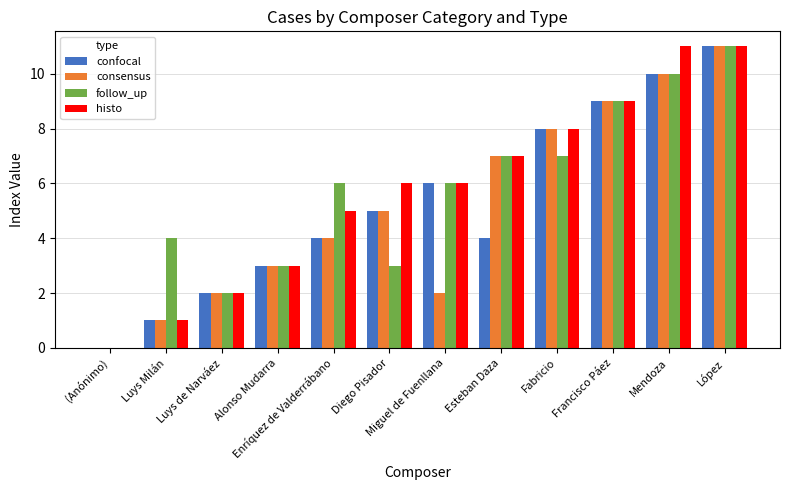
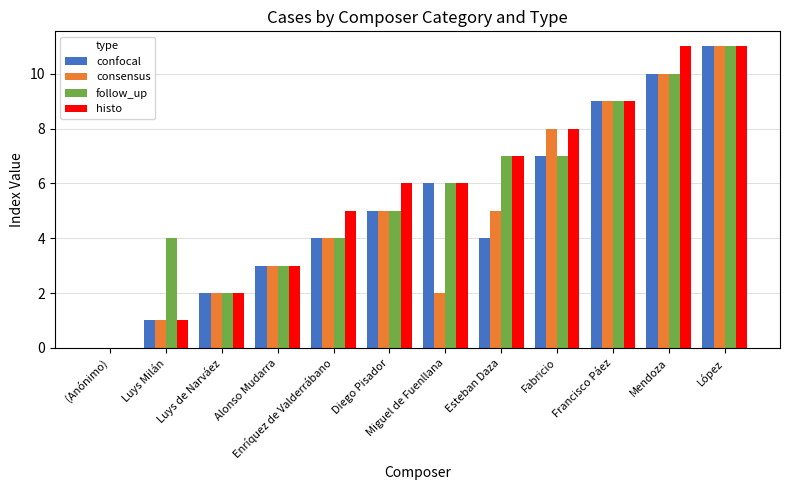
follow_up, Enríquez de Valderrábano: 6 -> 4
follow_up, Diego Pisador: 3 -> 5
consensus, Esteban Daza: 7 -> 5
confocal, Fabricio: 8 -> 7
